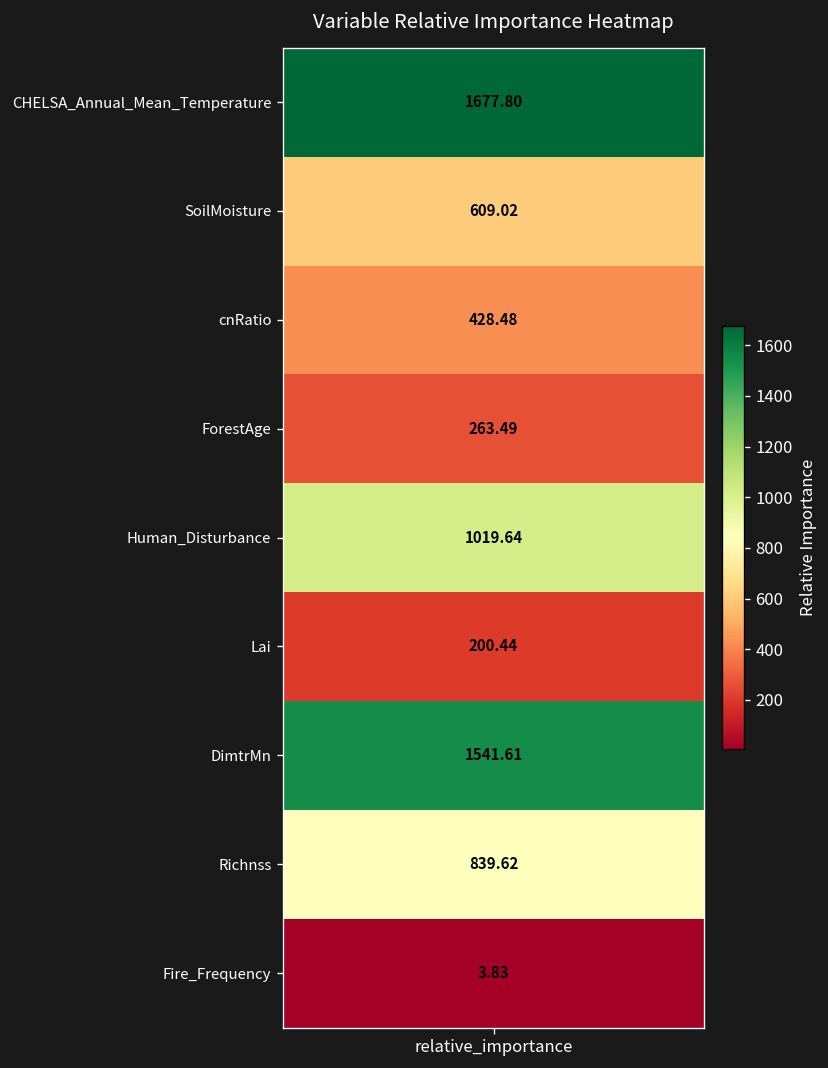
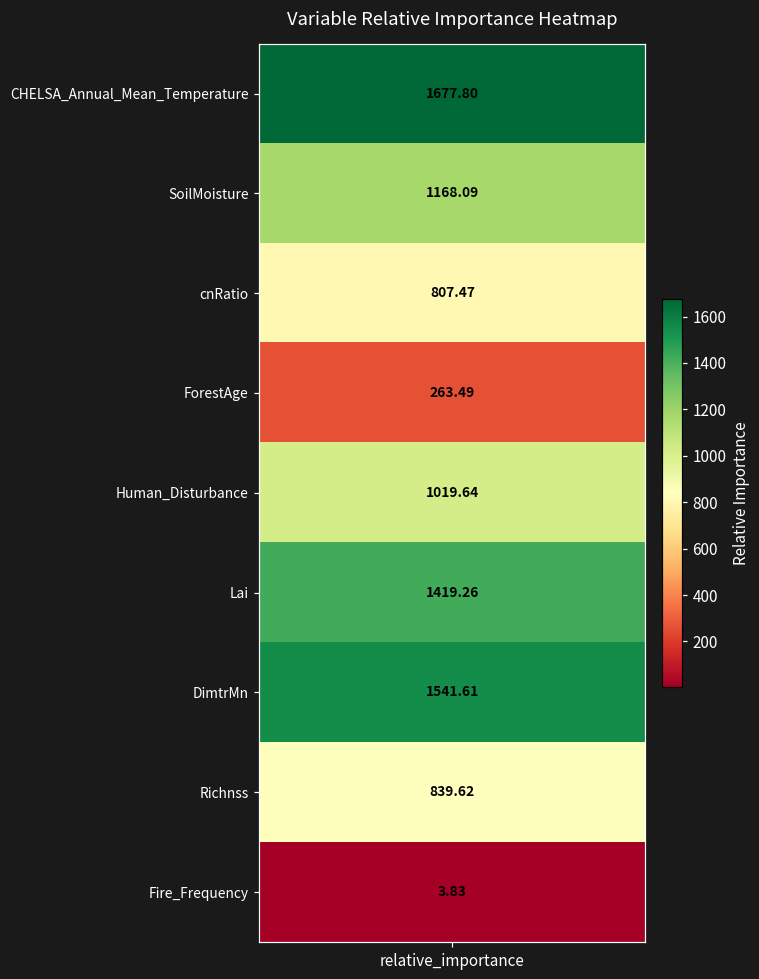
SoilMoisture, relative_importance: 609.02 -> 1168.09
cnRatio, relative_importance: 428.48 -> 807.47
Lai, relative_importance: 200.44 -> 1419.26
